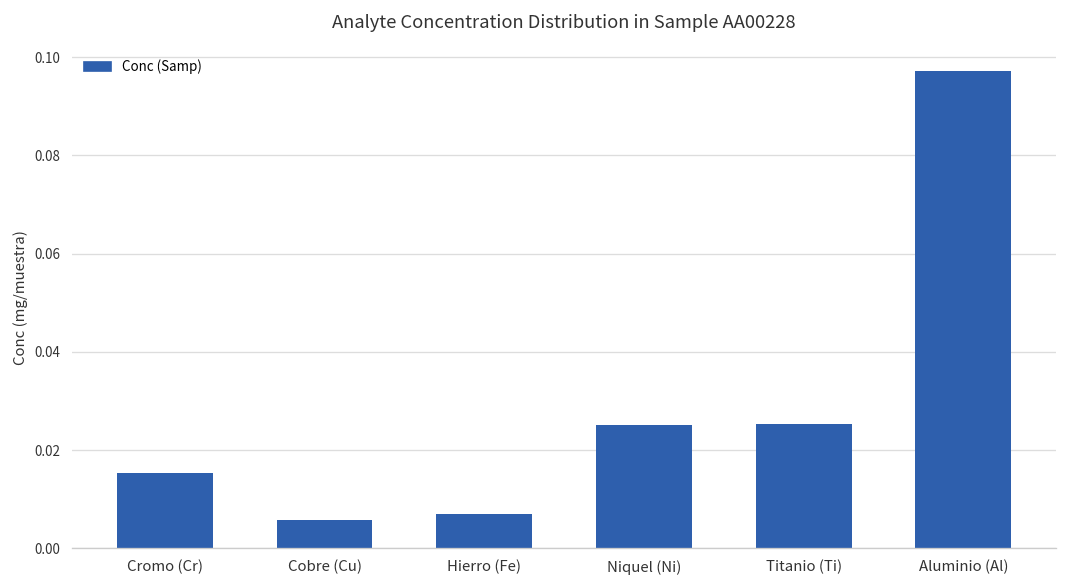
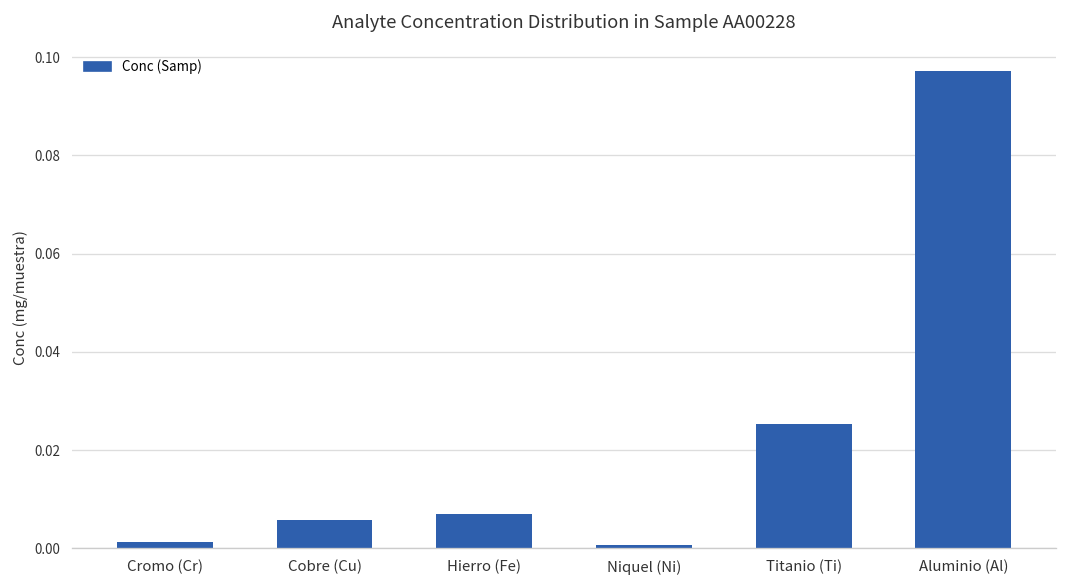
Cromo (Cr): 0.015 -> 0.001
Niquel (Ni): 0.025 -> 0.001
